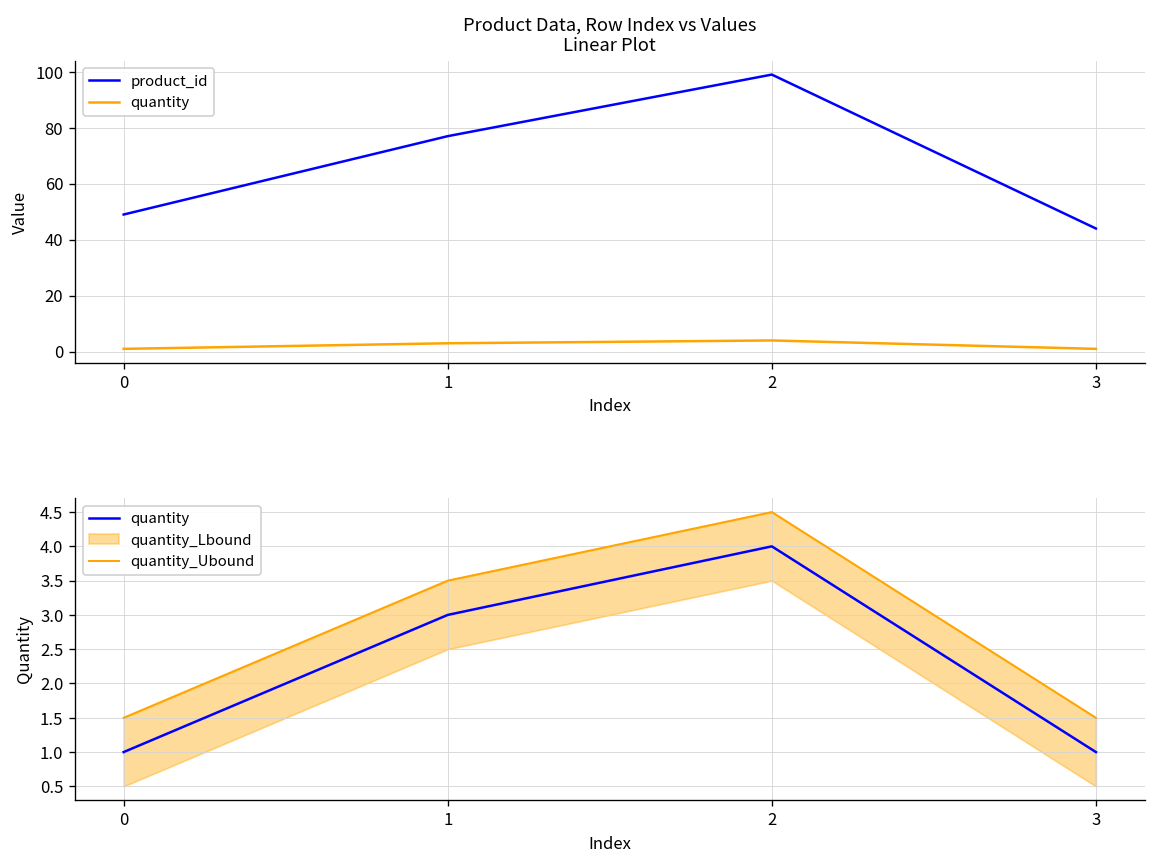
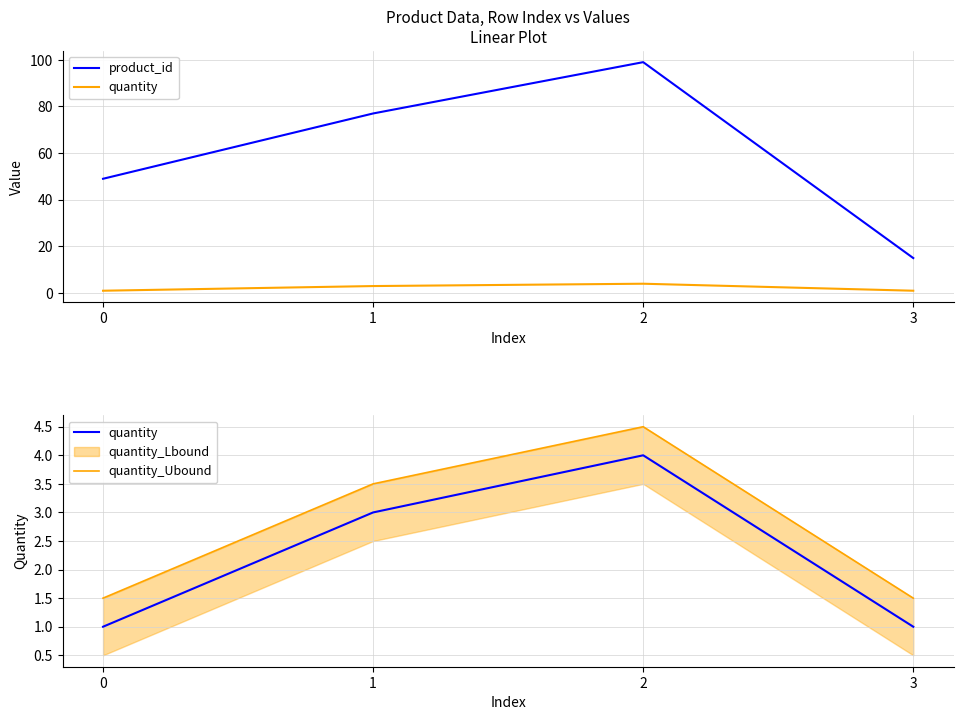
Product Data, Row Index vs Values Linear Plot, product_id, 3: 44 -> 15
